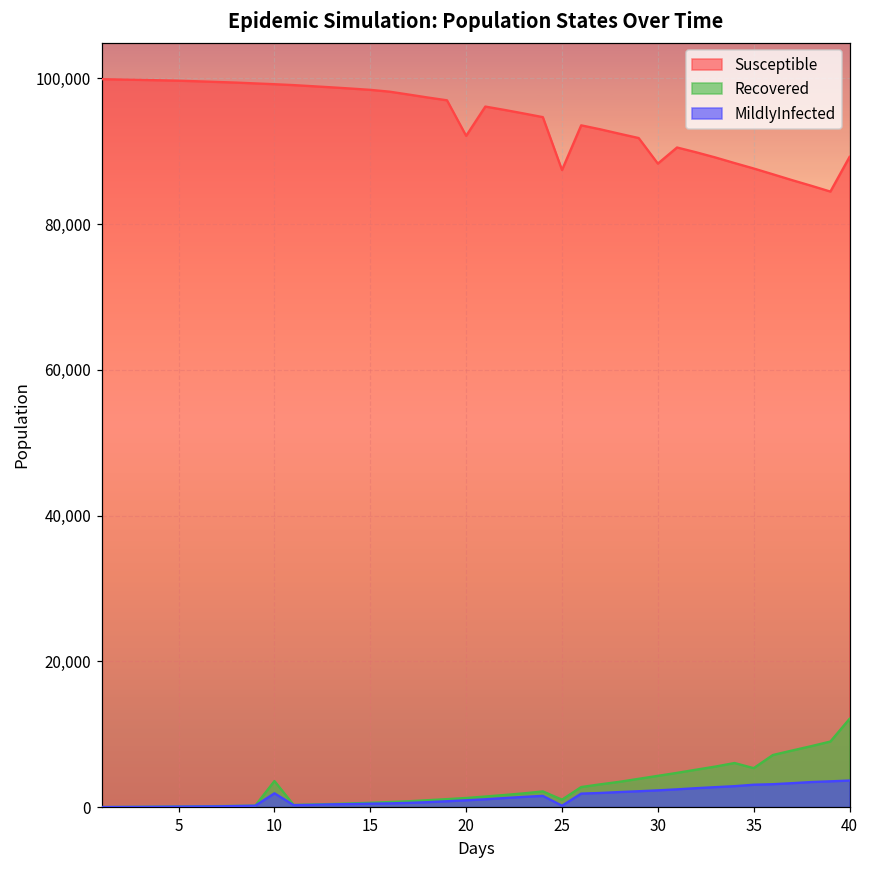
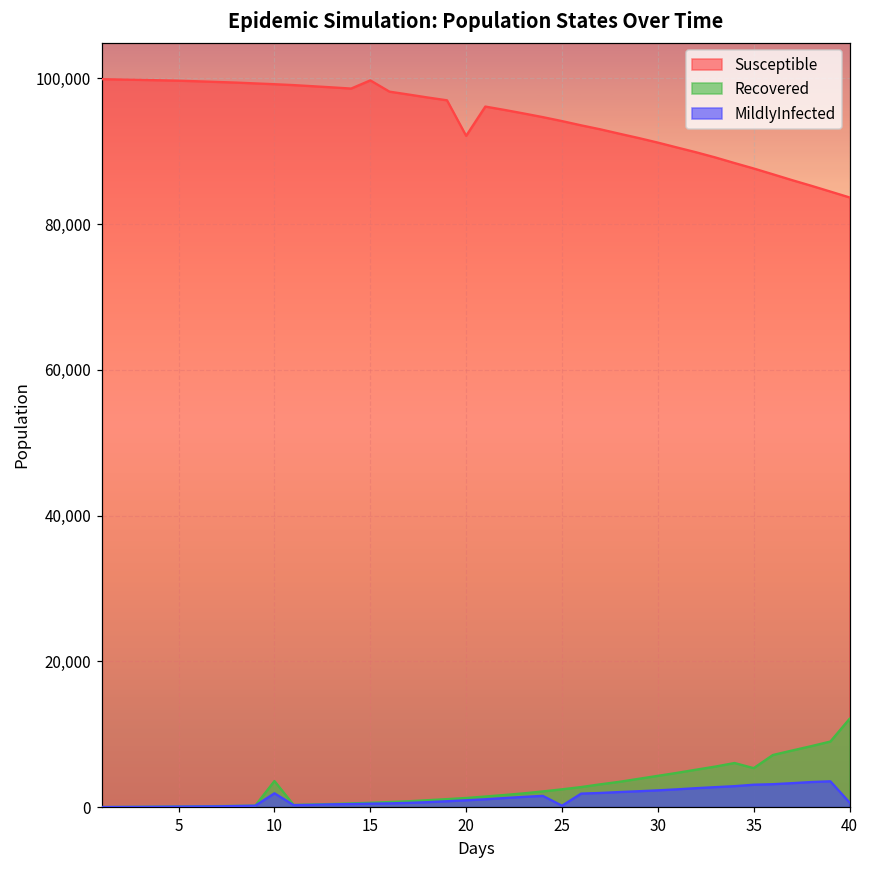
Susceptible, 15: 98,000 -> 100,000
Susceptible, 25: 87,000 -> 94,000
Recovered, 25: 1,000 -> 2,000
Susceptible, 30: 88,000 -> 91,000
Susceptible, 40: 89,000 -> 84,000
MildlyInfected, 40: 4,000 -> 1,000
